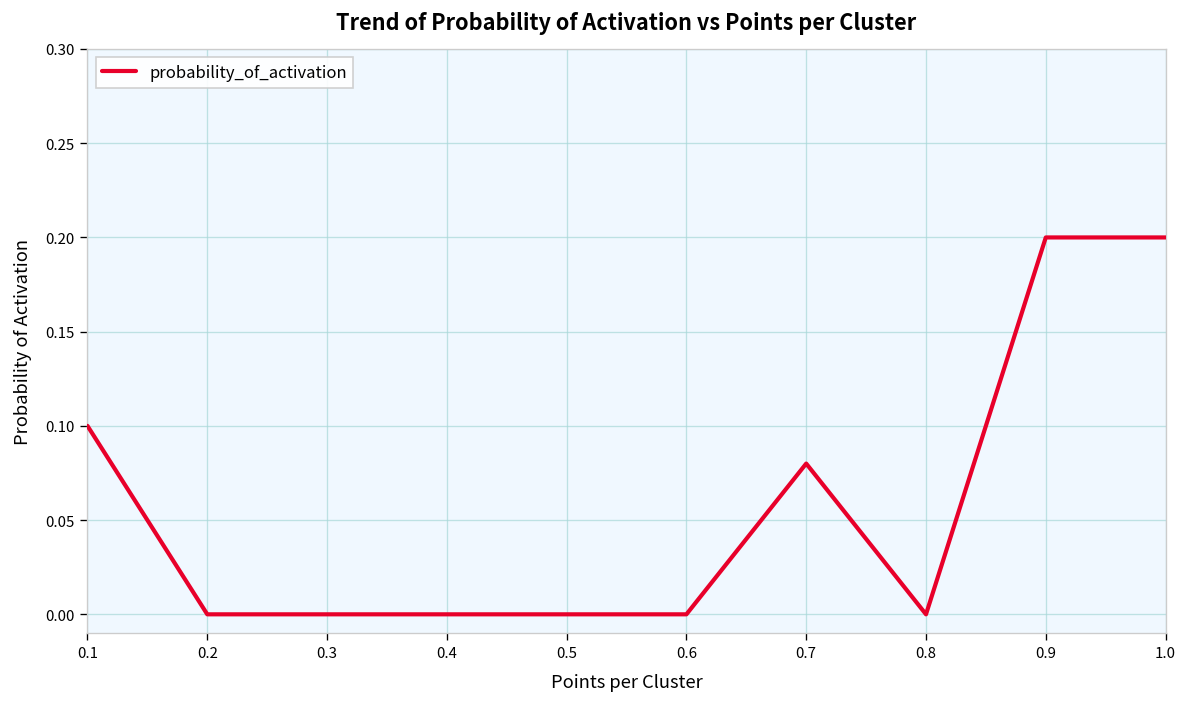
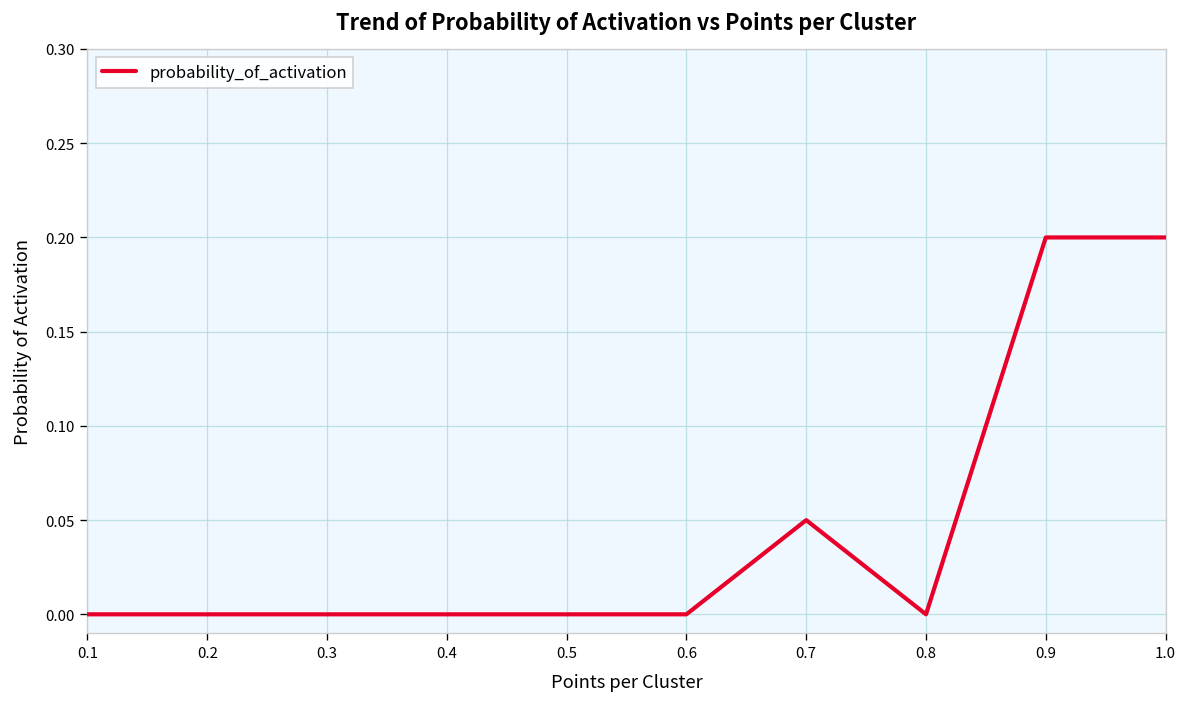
0.1: 0.1 -> 0.0
0.7: 0.08 -> 0.05
